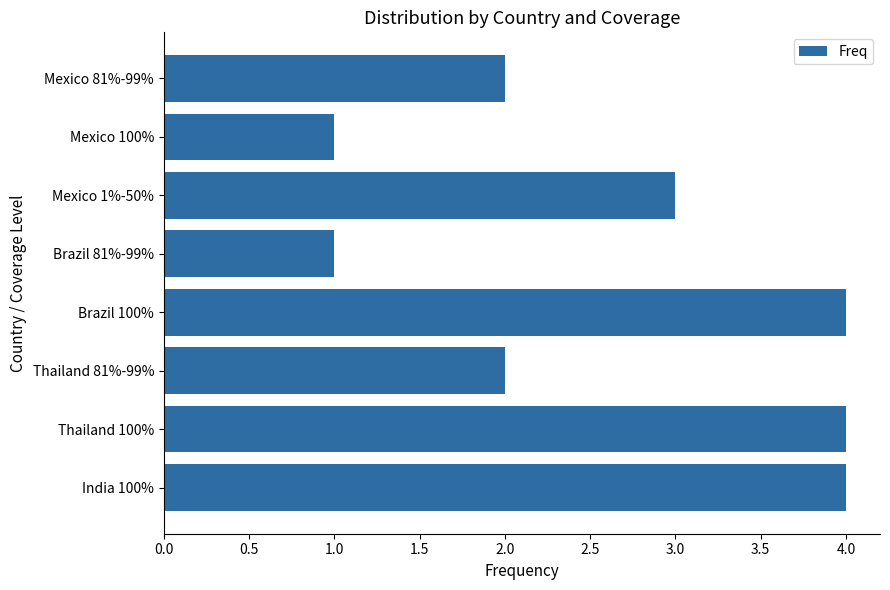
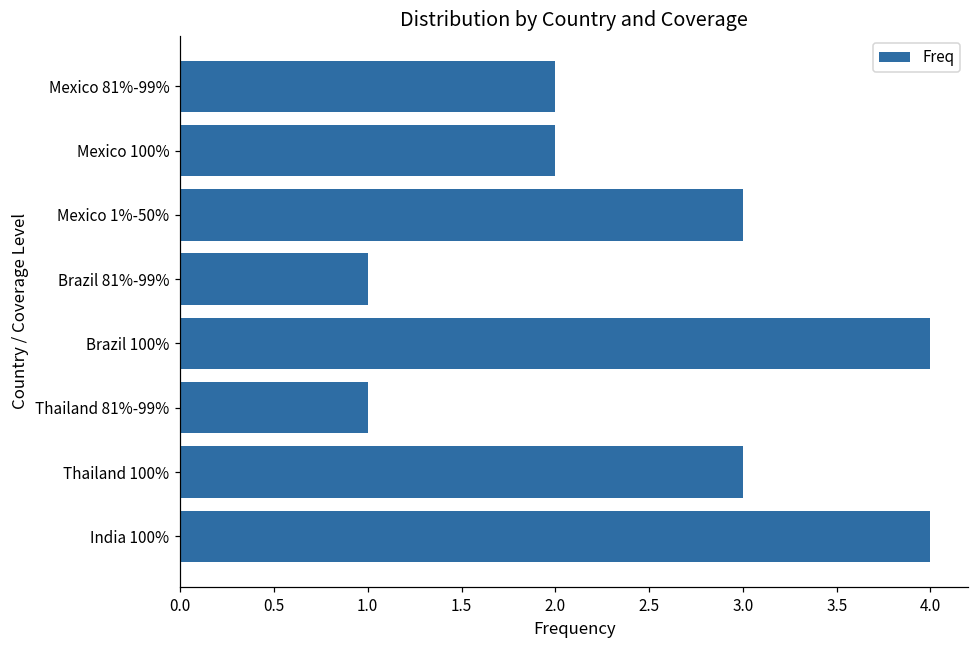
Mexico 100%: 1 -> 2
Thailand 81%-99%: 2 -> 1
Thailand 100%: 4 -> 3
